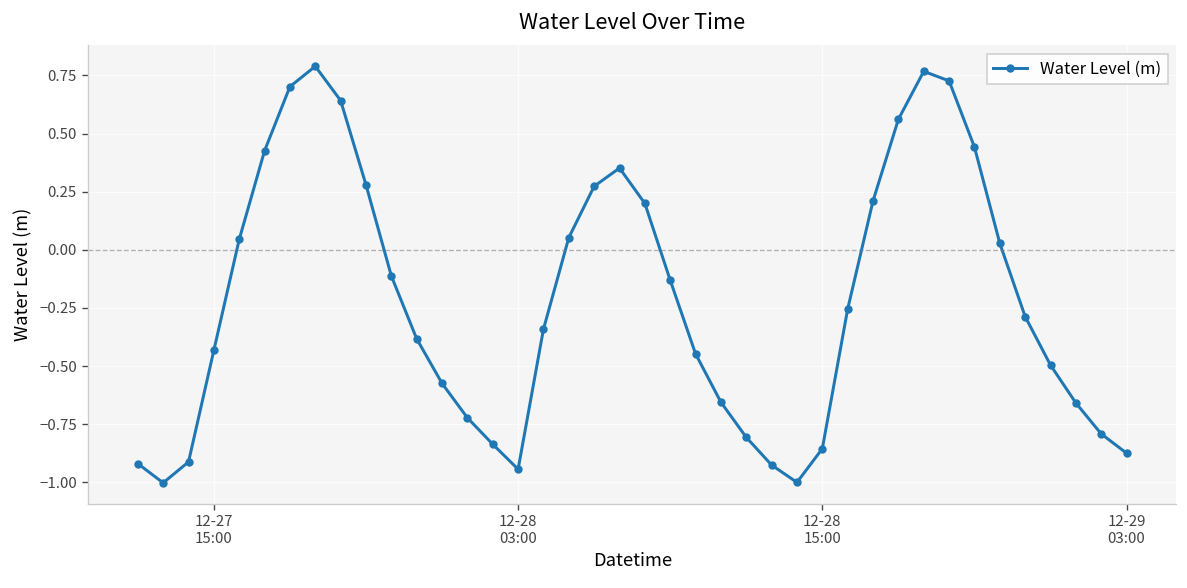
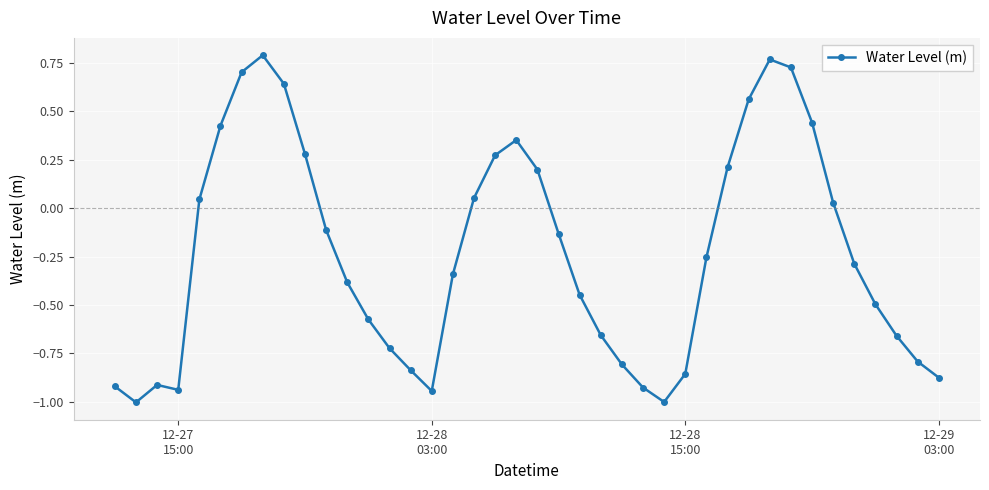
12-27 15:00: -0.43 -> -0.94
